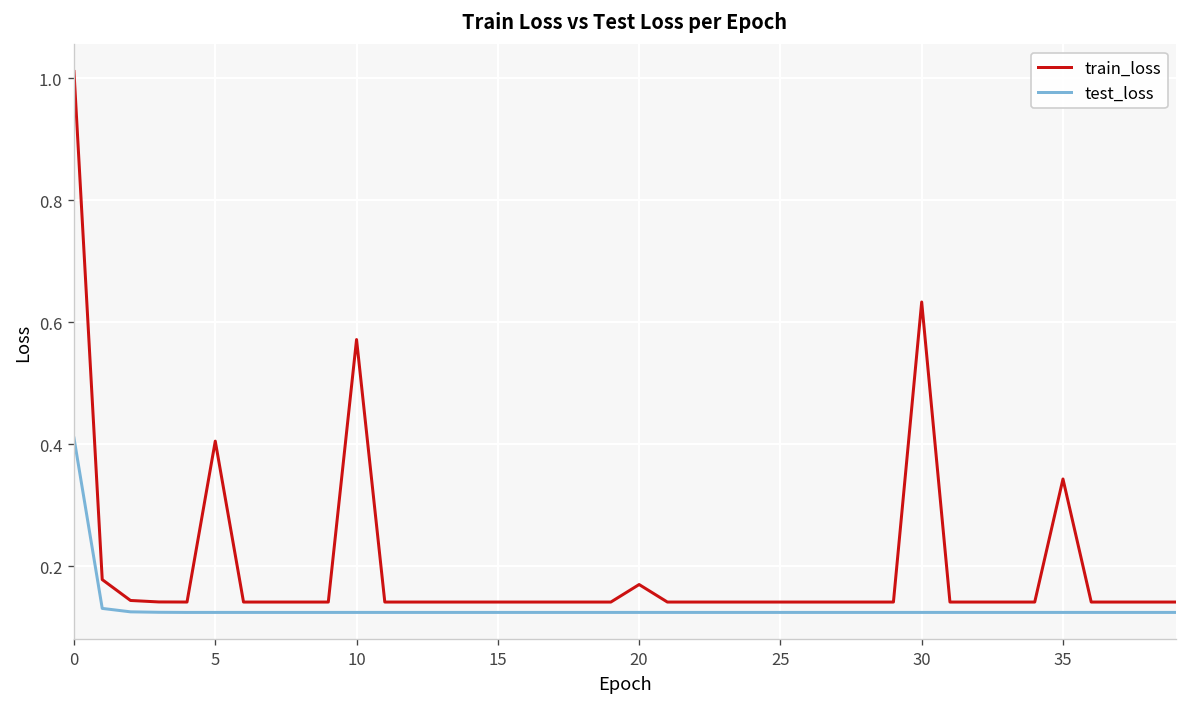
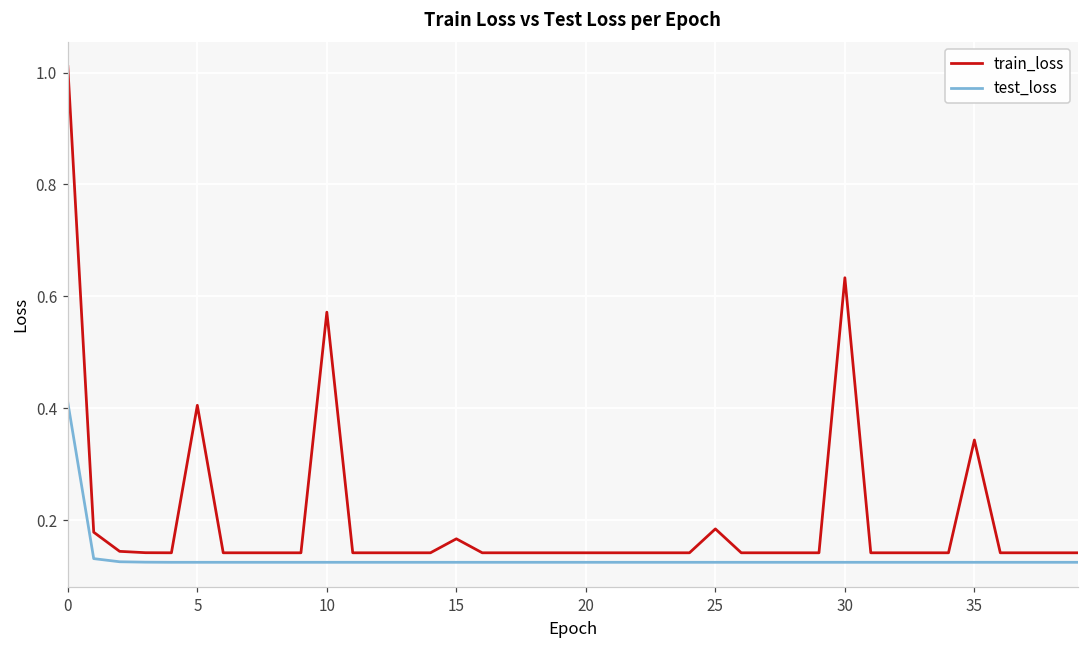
train_loss, 15: 0.14 -> 0.17
train_loss, 20: 0.17 -> 0.14
train_loss, 25: 0.14 -> 0.18
